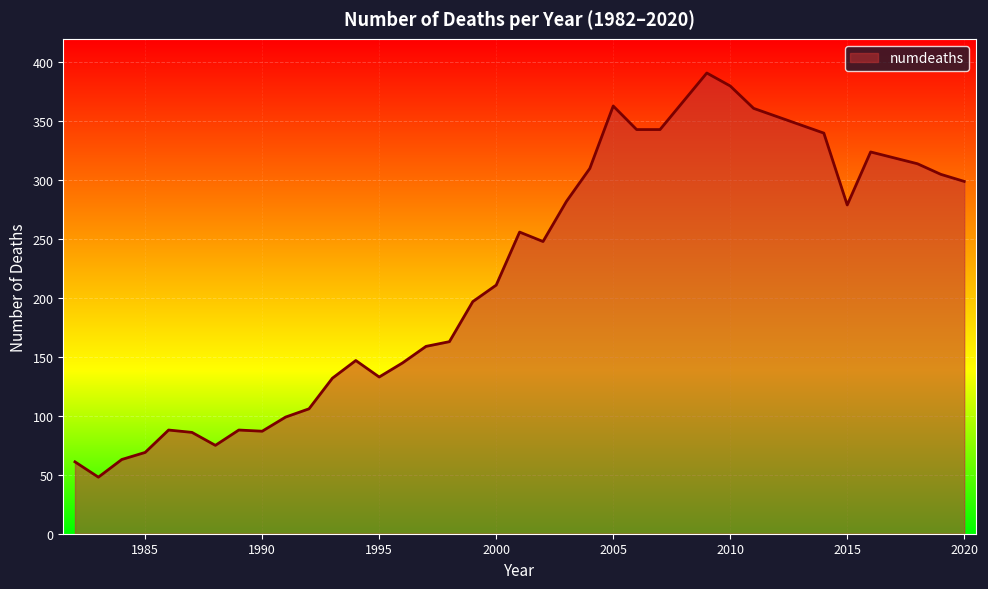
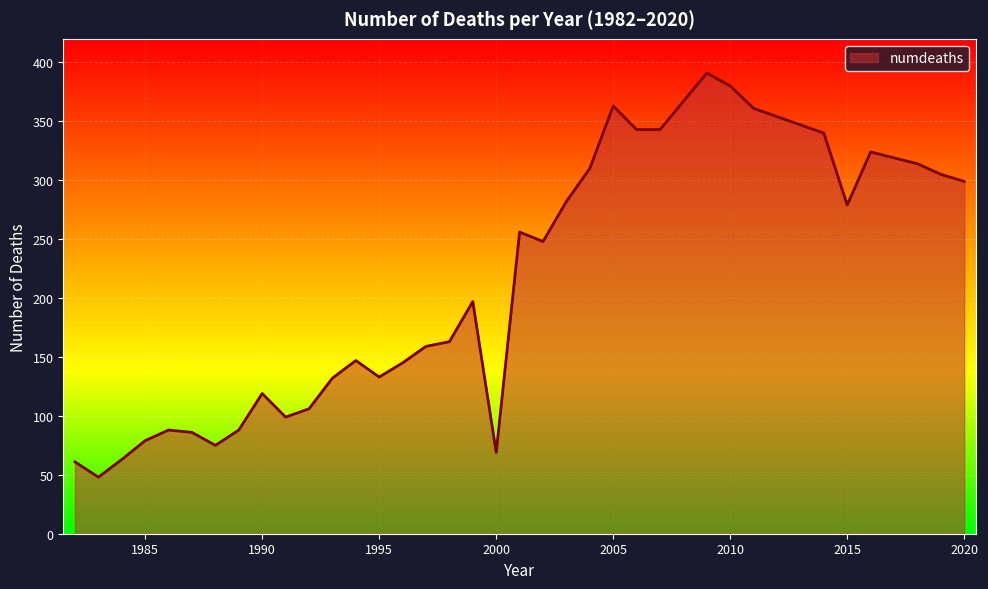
1985: 69 -> 79
1990: 87 -> 119
2000: 211 -> 69
